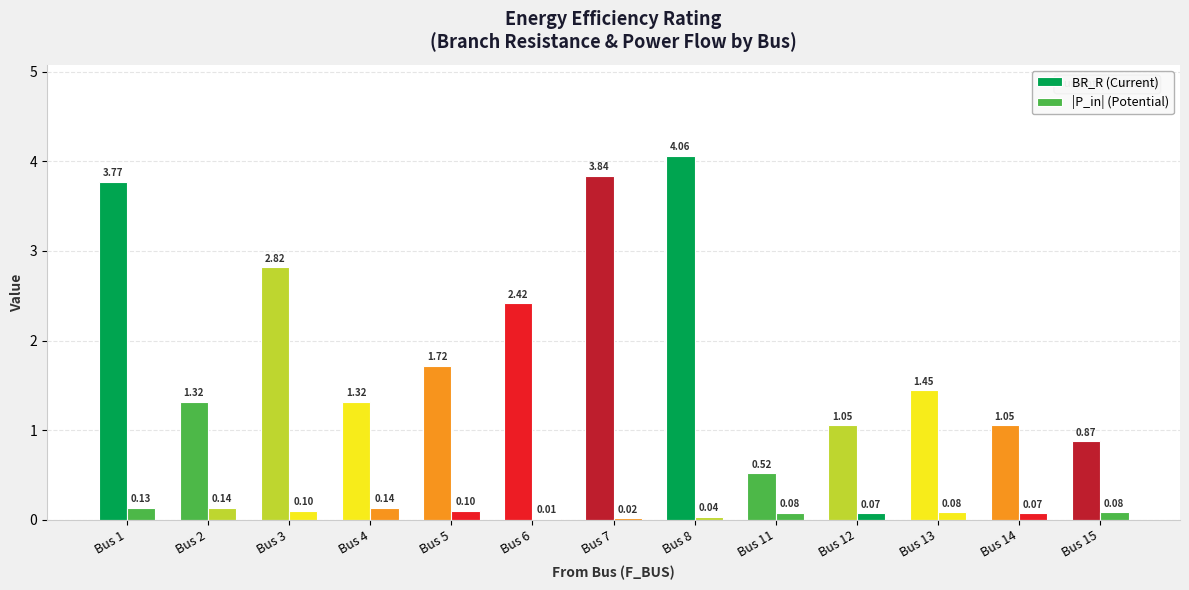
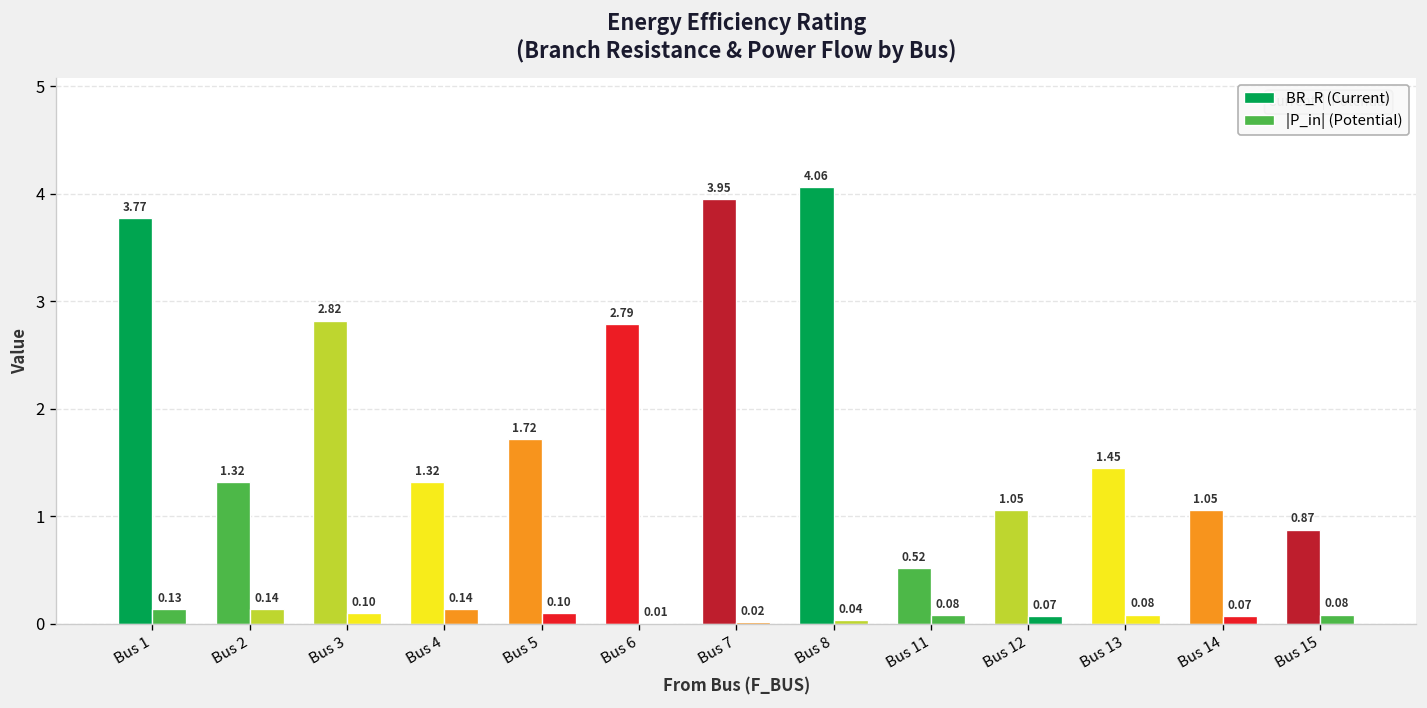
BR_R (Current), Bus 6: 2.42 -> 2.79
BR_R (Current), Bus 7: 3.84 -> 3.95
